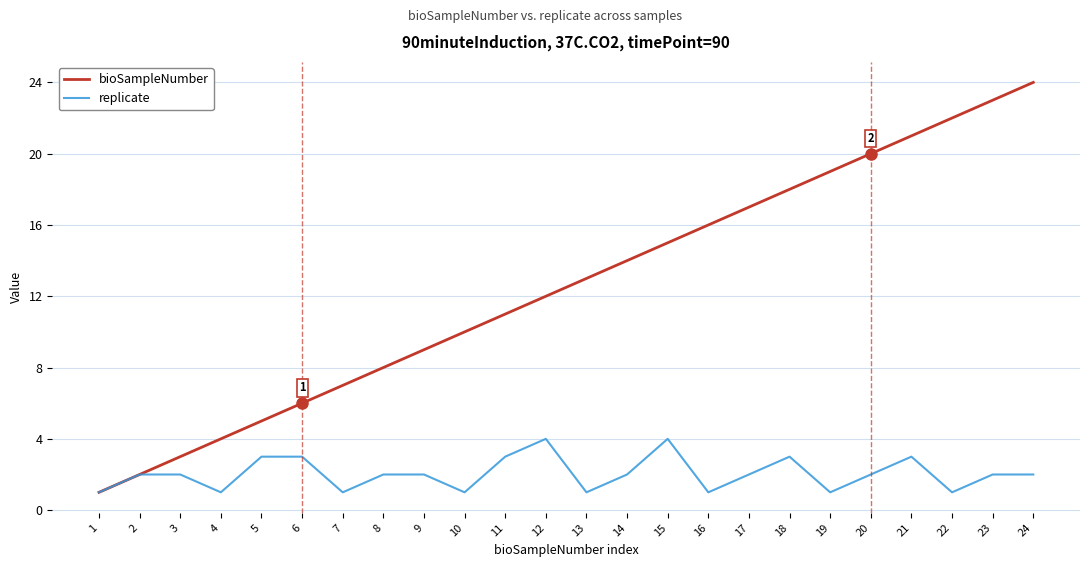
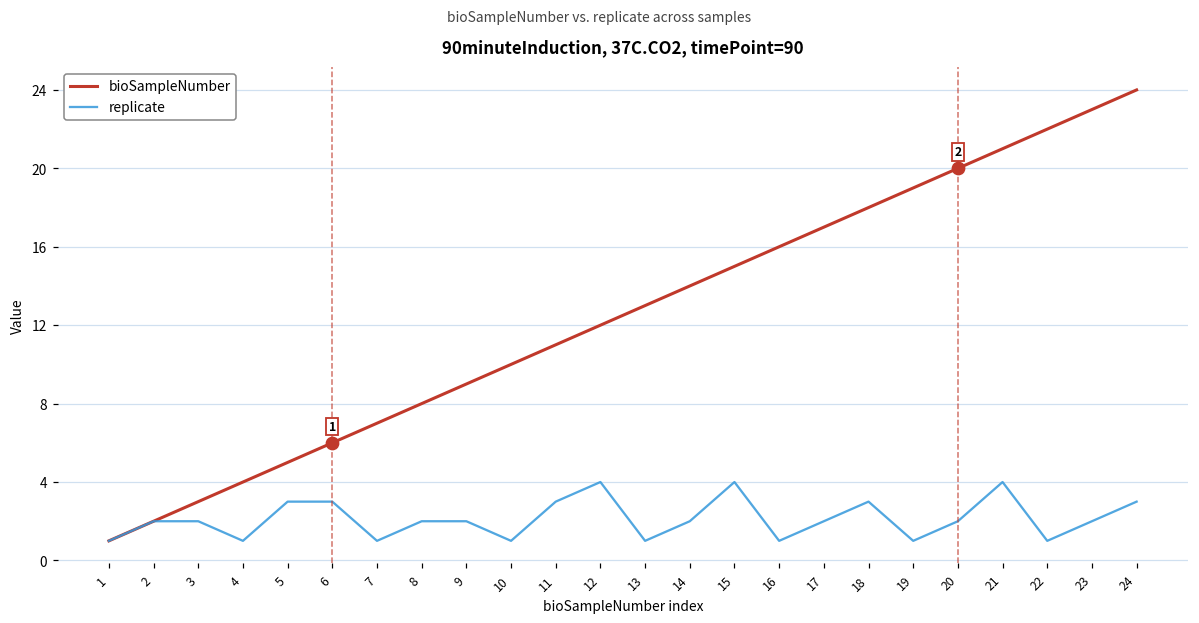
replicate, 21: 3 -> 4
replicate, 24: 2 -> 3
